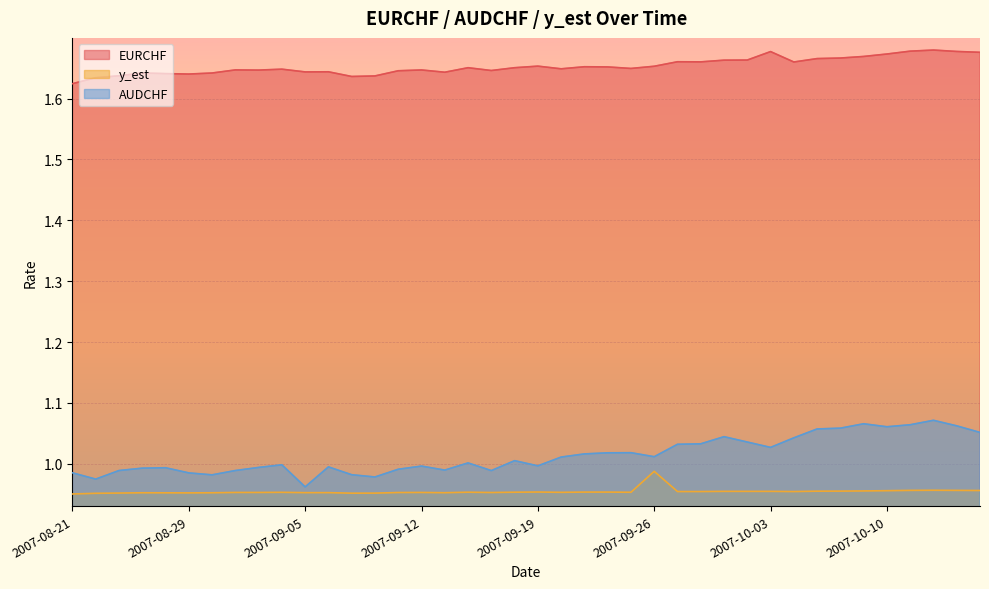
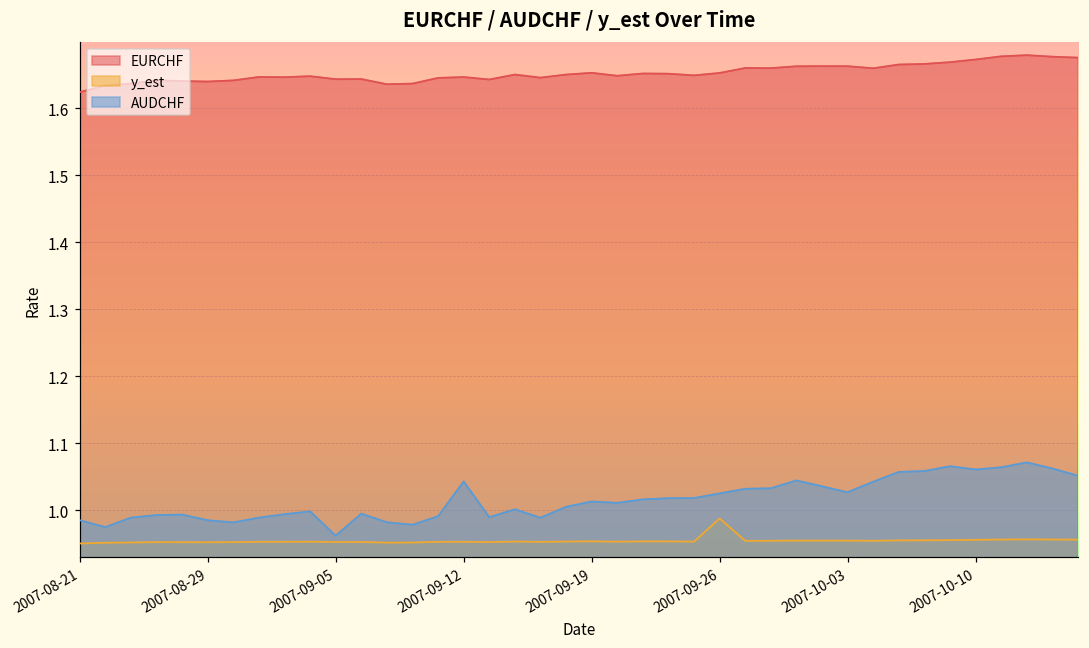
AUDCHF, 2007-09-12: 1.00 -> 1.04
AUDCHF, 2007-09-19: 1.00 -> 1.01
AUDCHF, 2007-09-26: 1.01 -> 1.03
EURCHF, 2007-10-03: 1.68 -> 1.66
